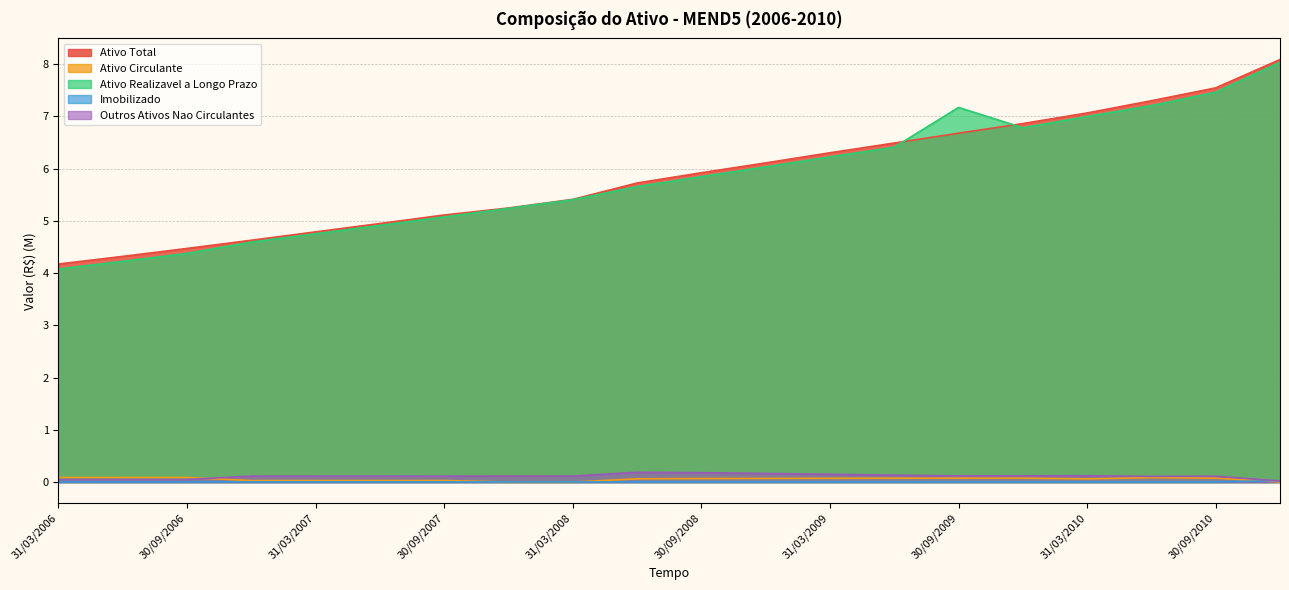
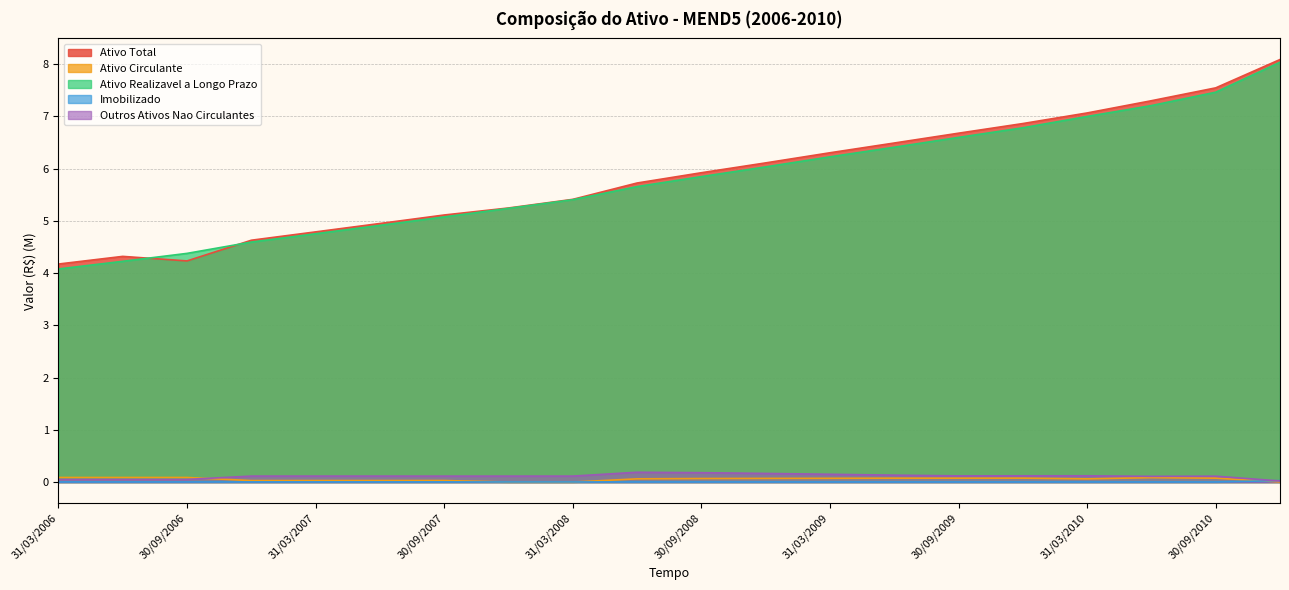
Ativo Total, 30/09/2006: 4.5 -> 4.2
Ativo Realizavel a Longo Prazo, 30/09/2009: 7.2 -> 6.6
